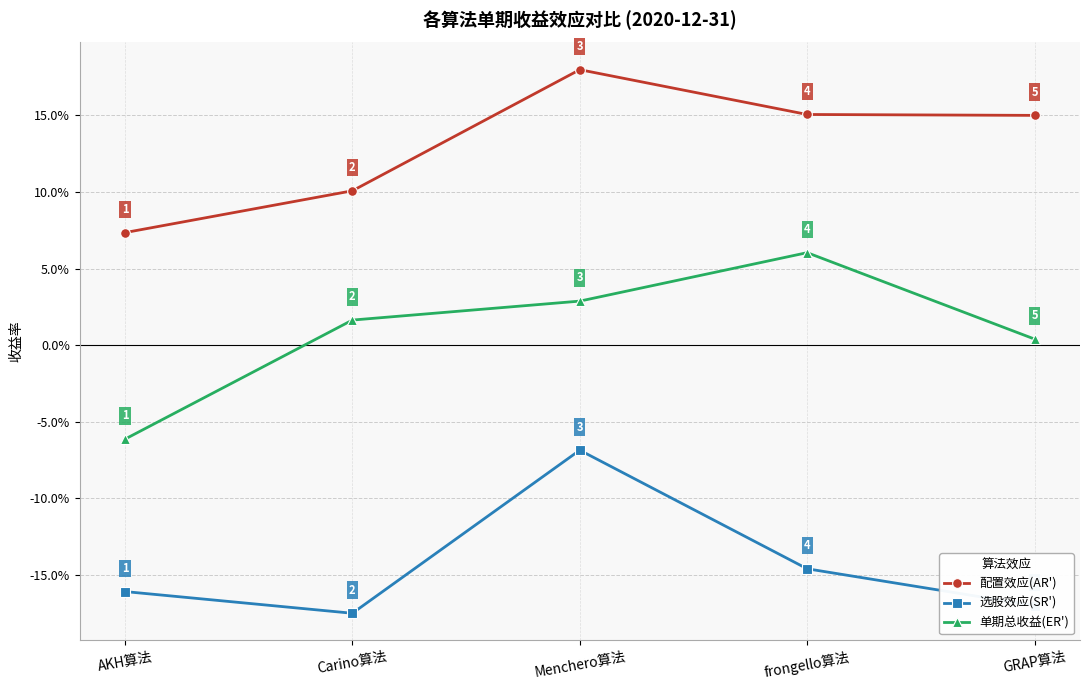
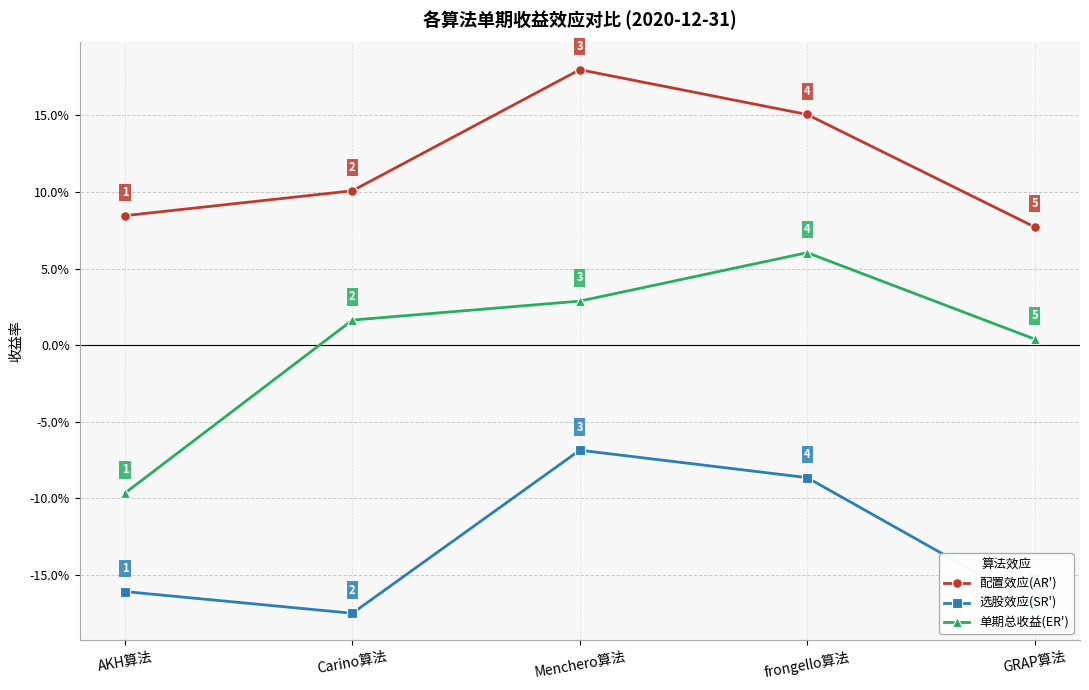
配置效应(AR'), AKH算法: 7.3% -> 8.5%
单期总收益(ER'), AKH算法: -6.1% -> -9.7%
选股效应(SR'), frongello算法: -14.6% -> -8.7%
配置效应(AR'), GRAP算法: 15.0% -> 7.7%
